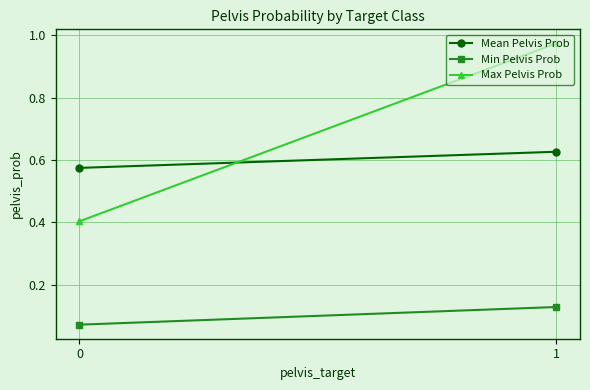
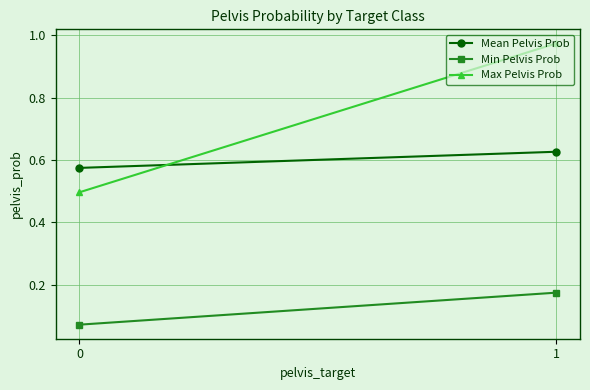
Max Pelvis Prob, 0: 0.40 -> 0.50
Min Pelvis Prob, 1: 0.13 -> 0.18
